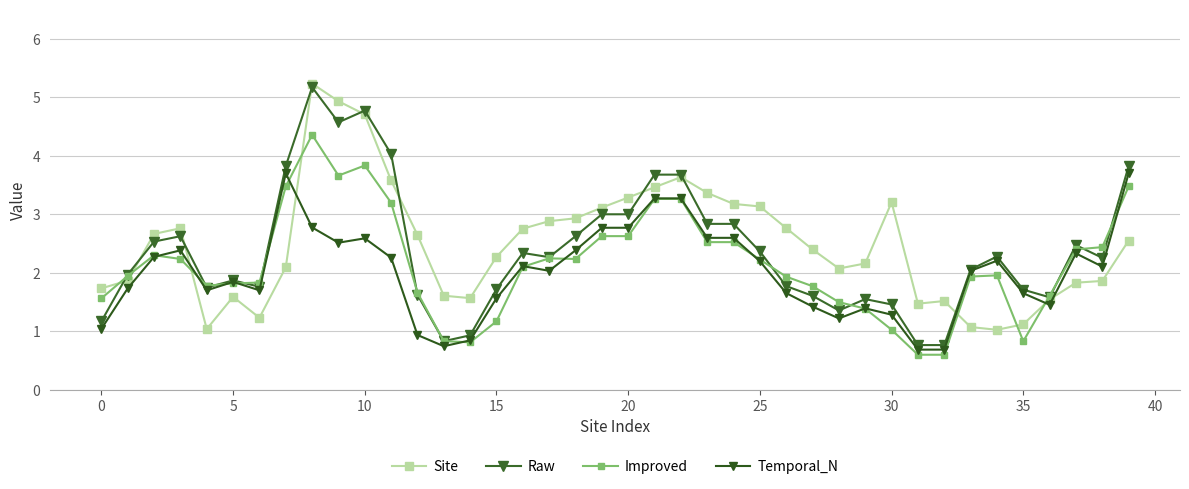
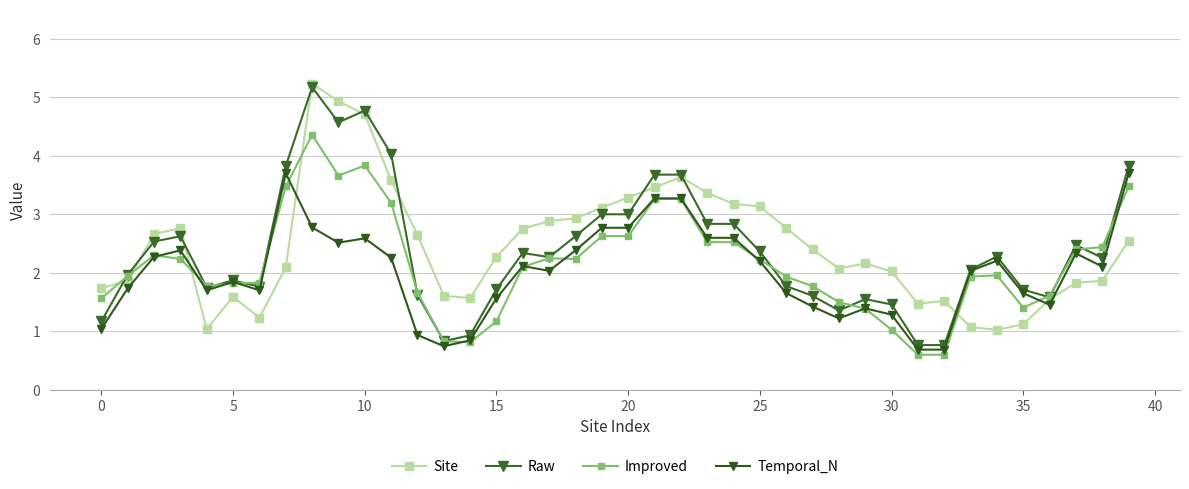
Site, 30: 3.2 -> 2.0
Improved, 35: 0.8 -> 1.4
